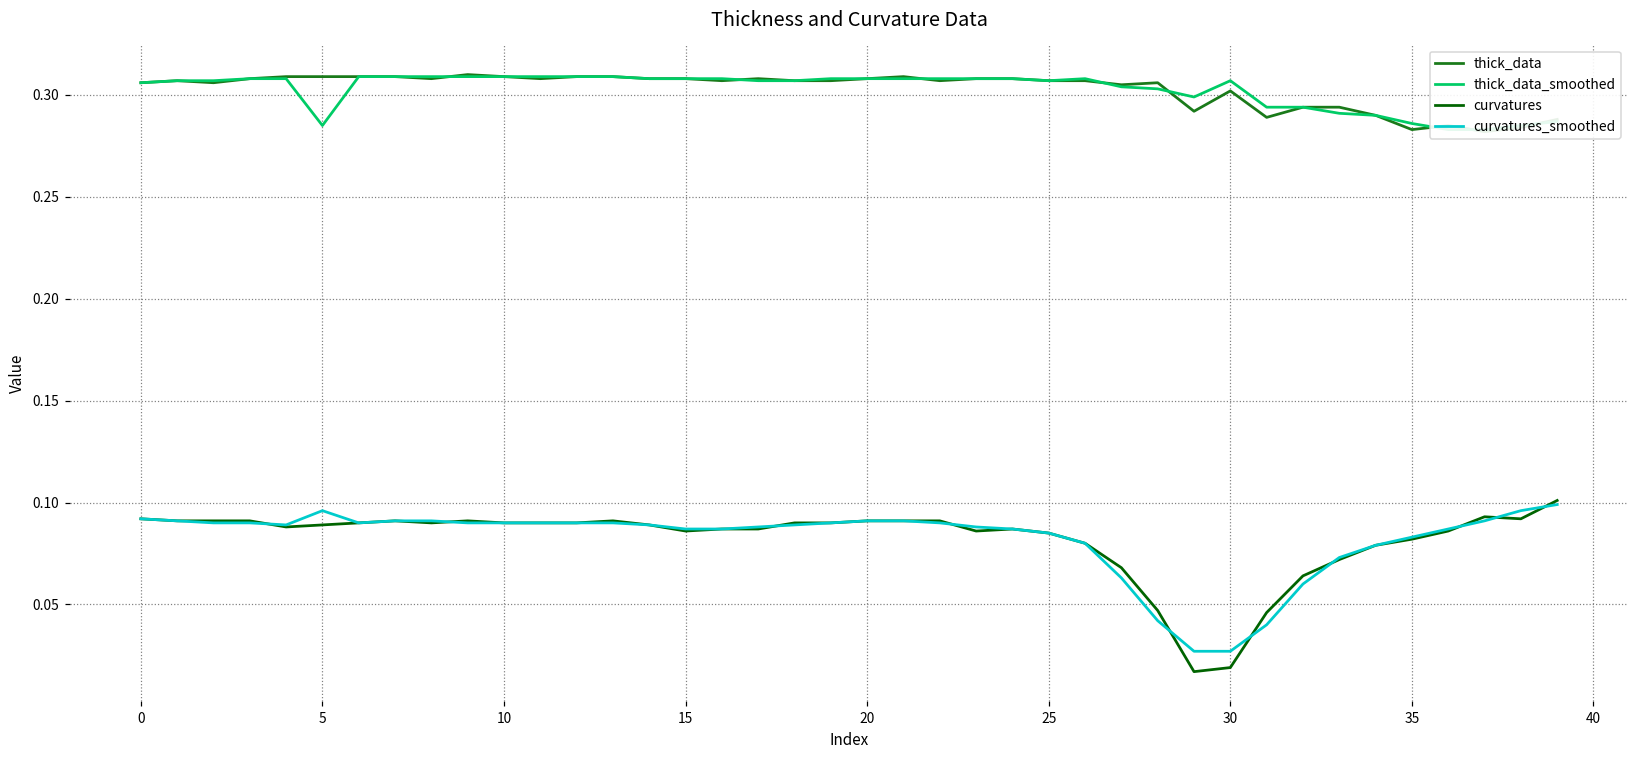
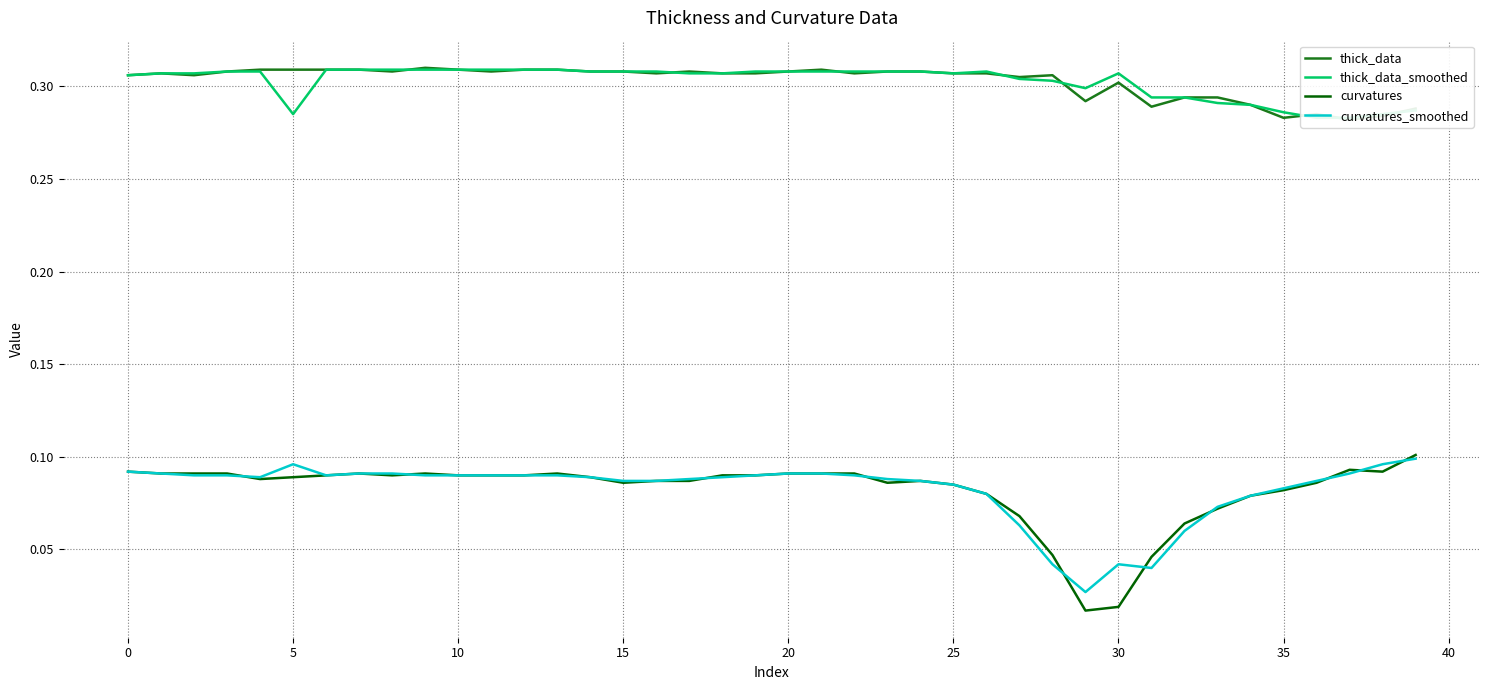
curvatures_smoothed, 30: 0.027 -> 0.042
